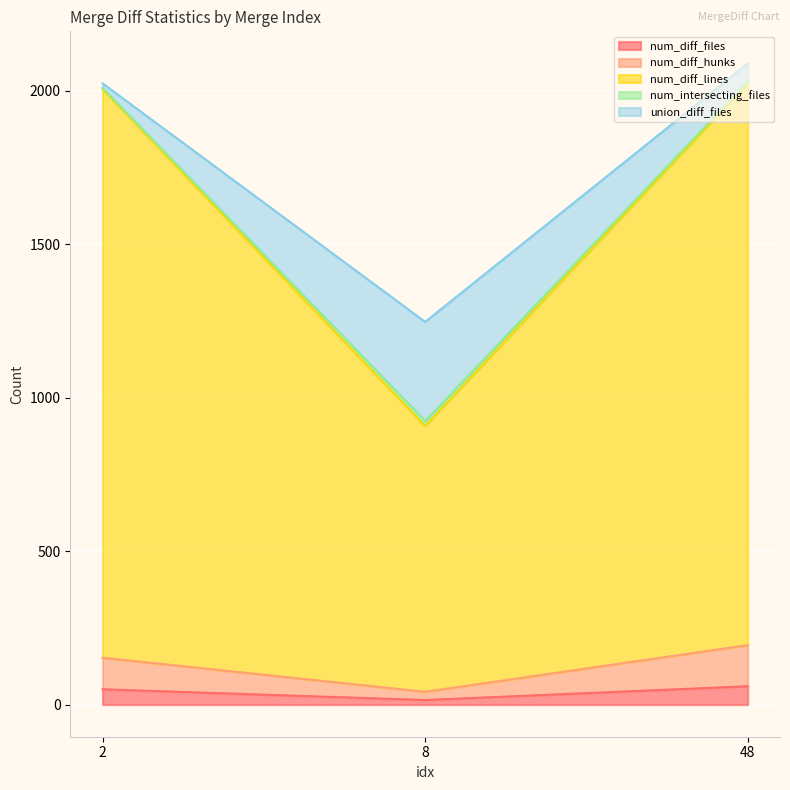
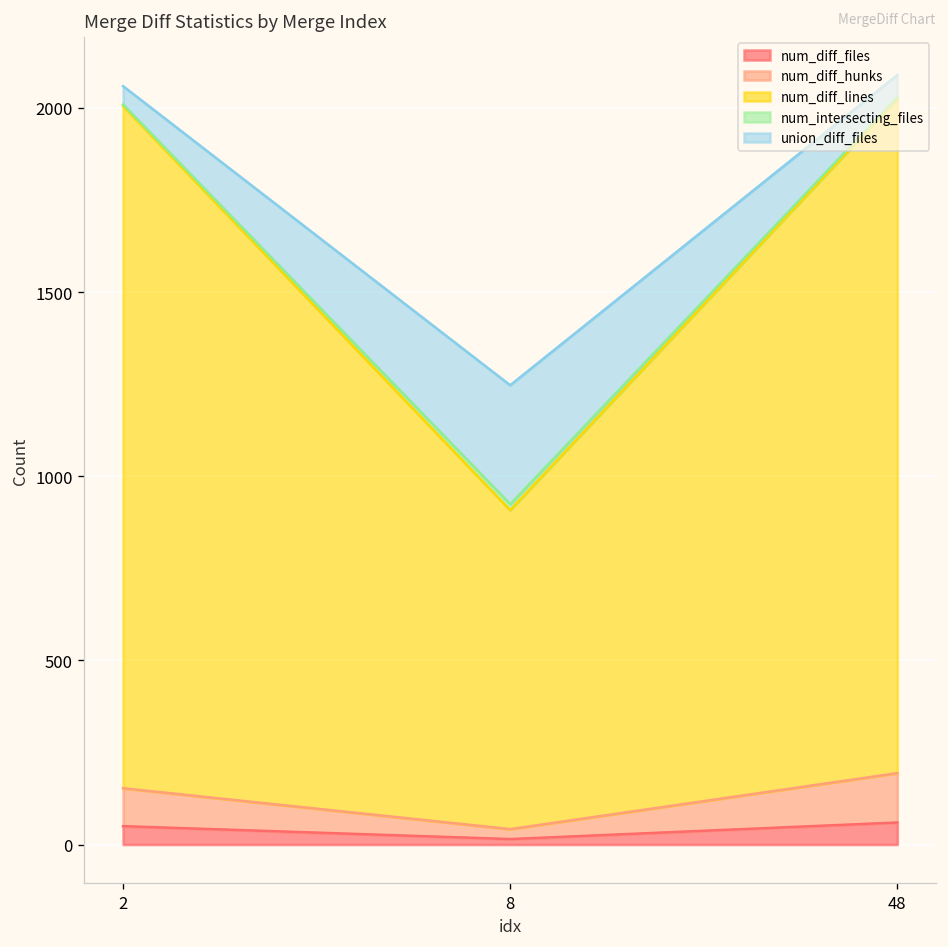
union_diff_files, 2: 20 -> 50
